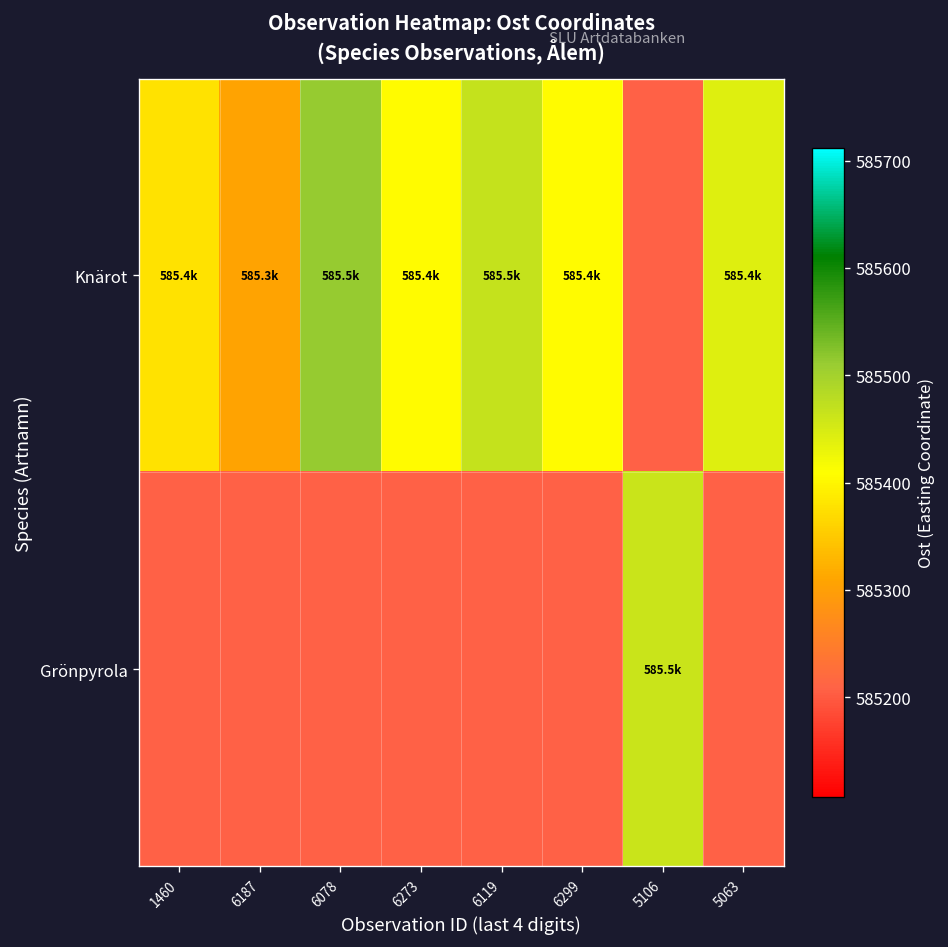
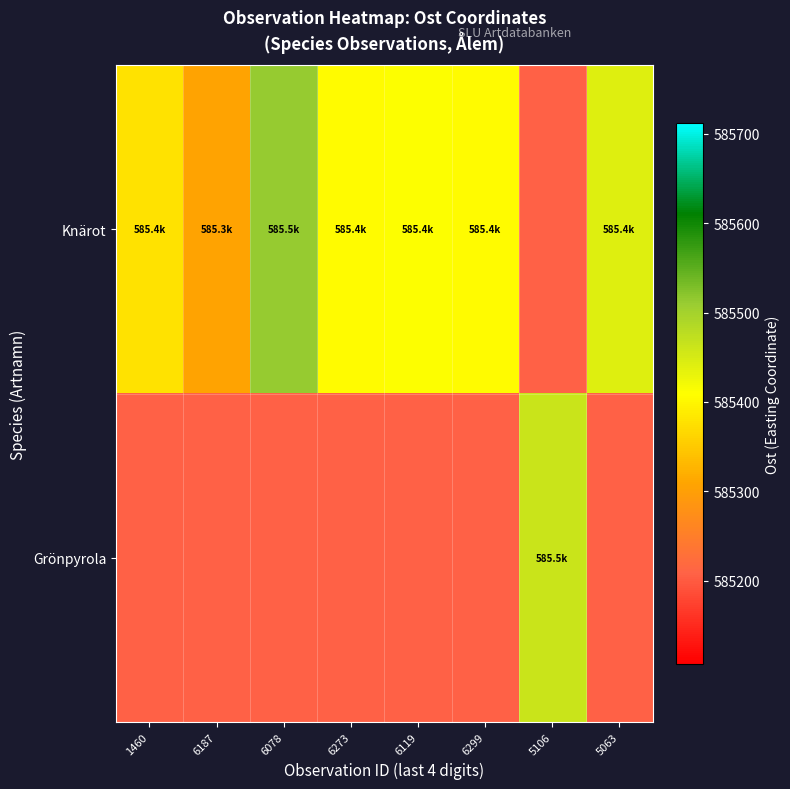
Knärot, 6119: 585.5k -> 585.4k
